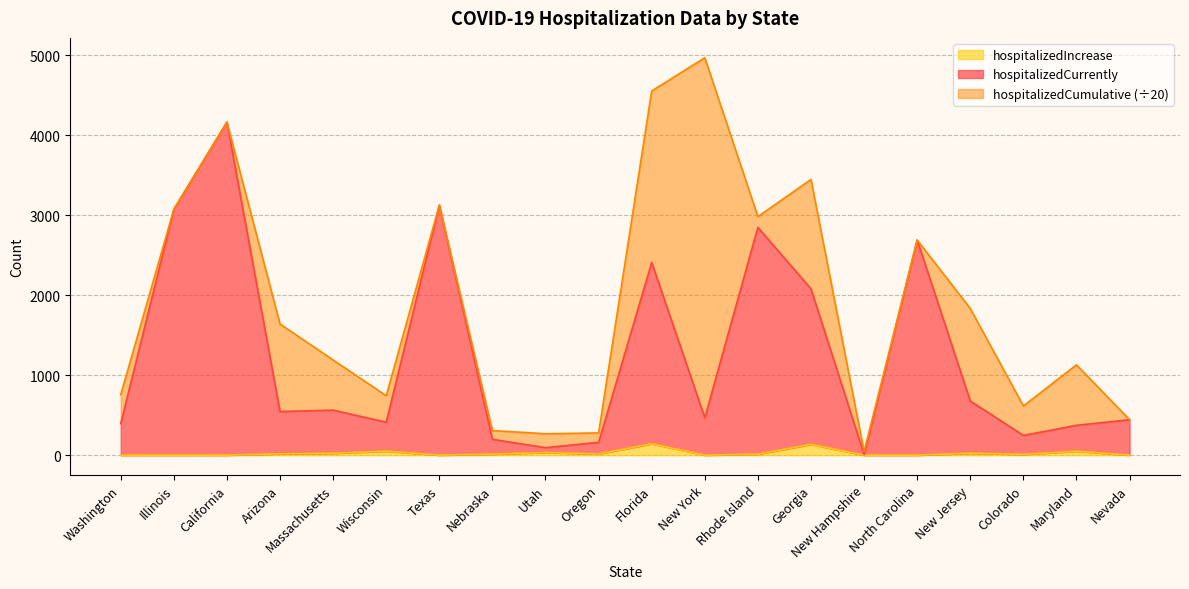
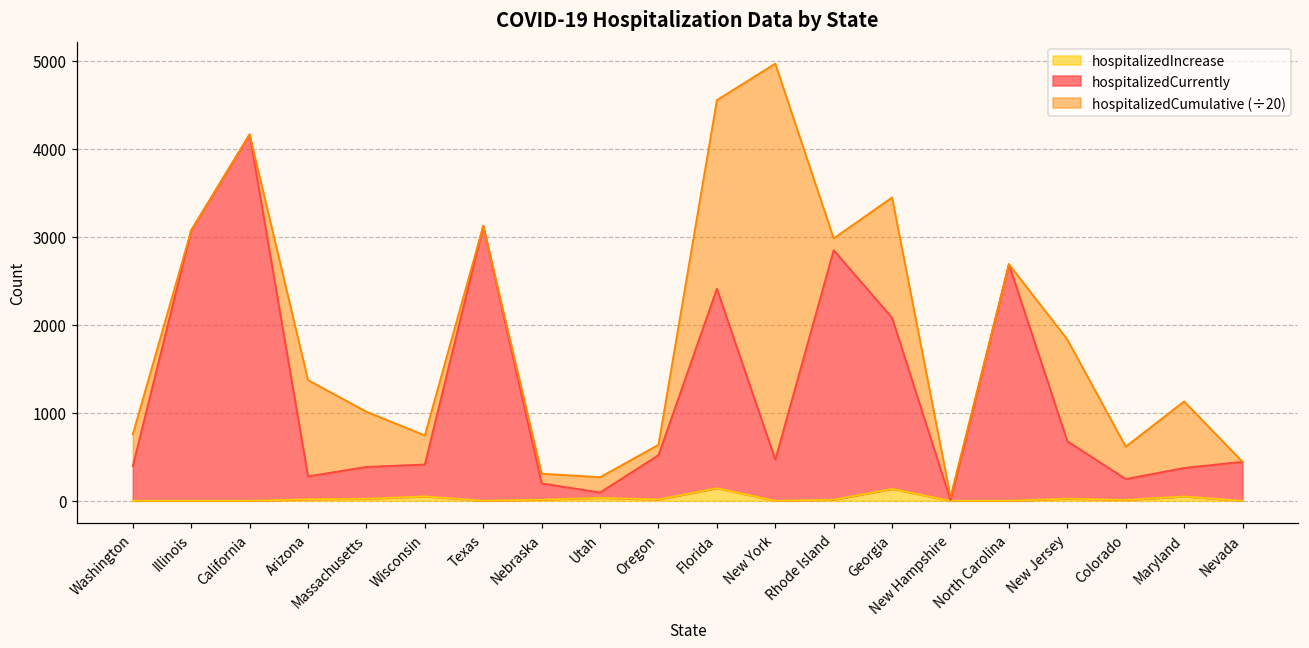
hospitalizedCurrently, Arizona: 500 -> 300
hospitalizedCurrently, Massachusetts: 500 -> 400
hospitalizedCurrently, Oregon: 100 -> 500
